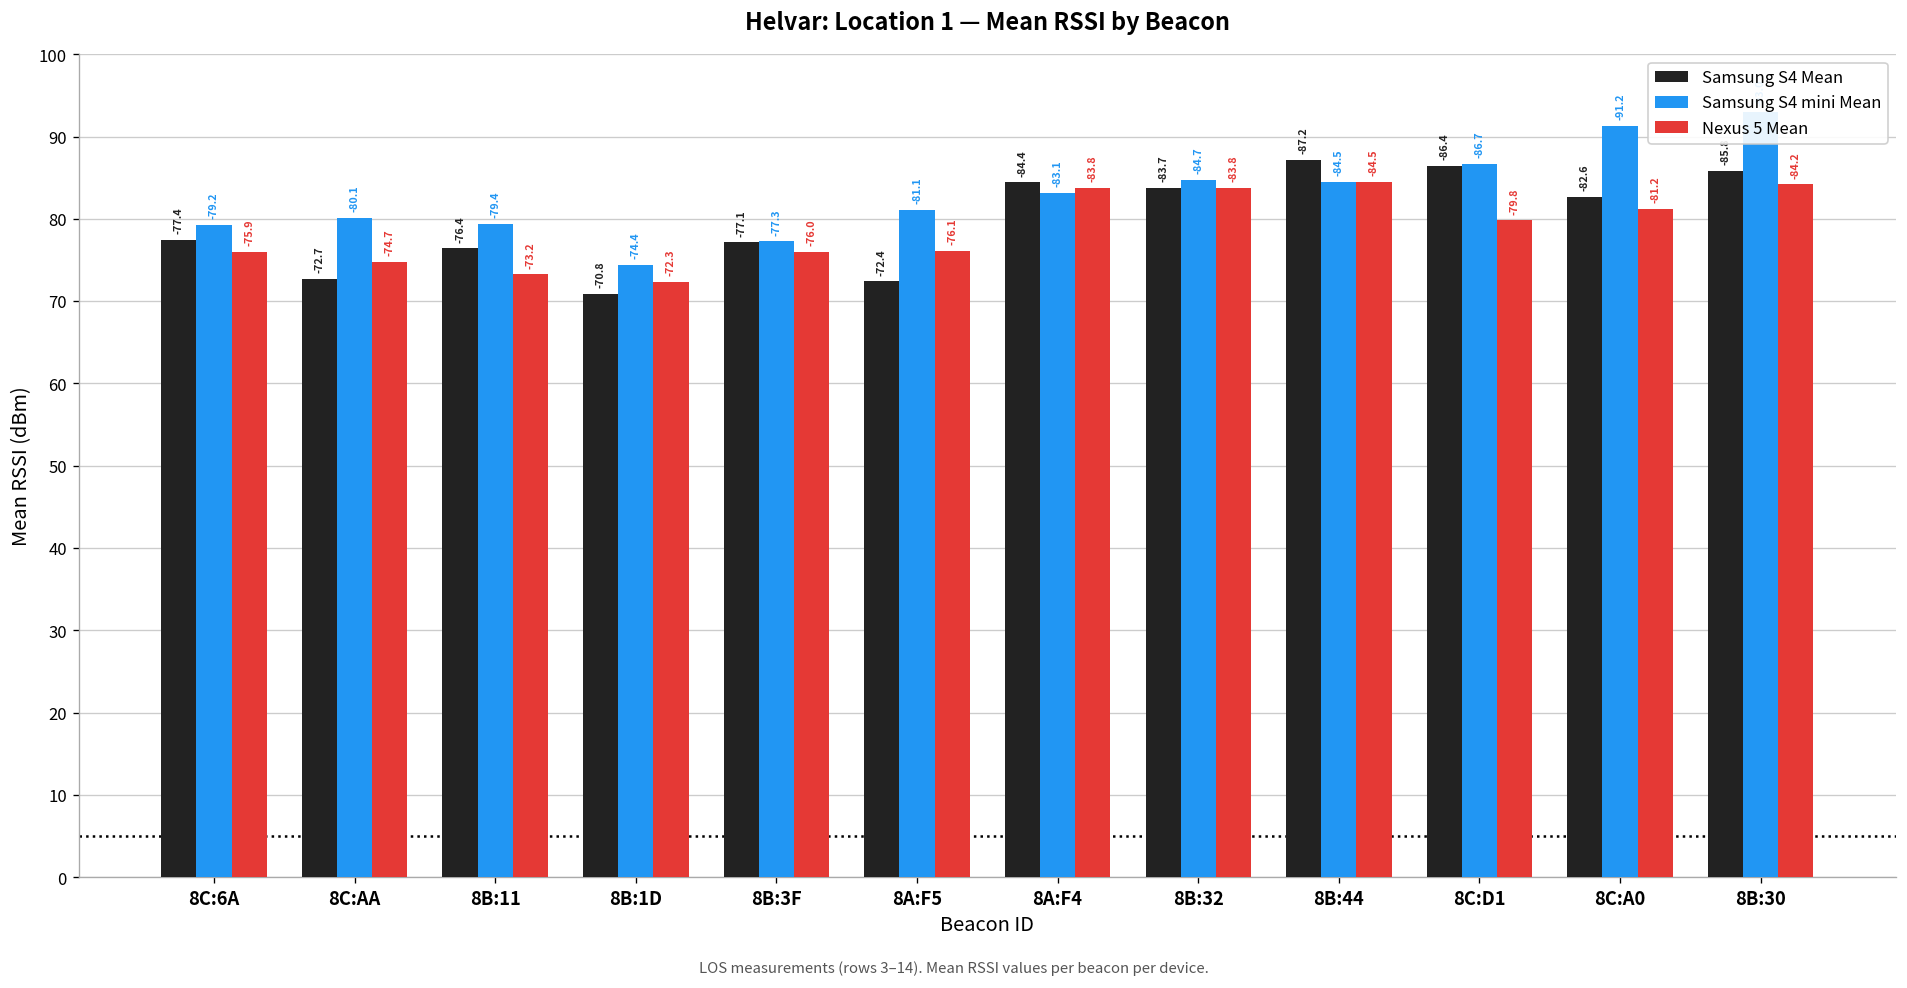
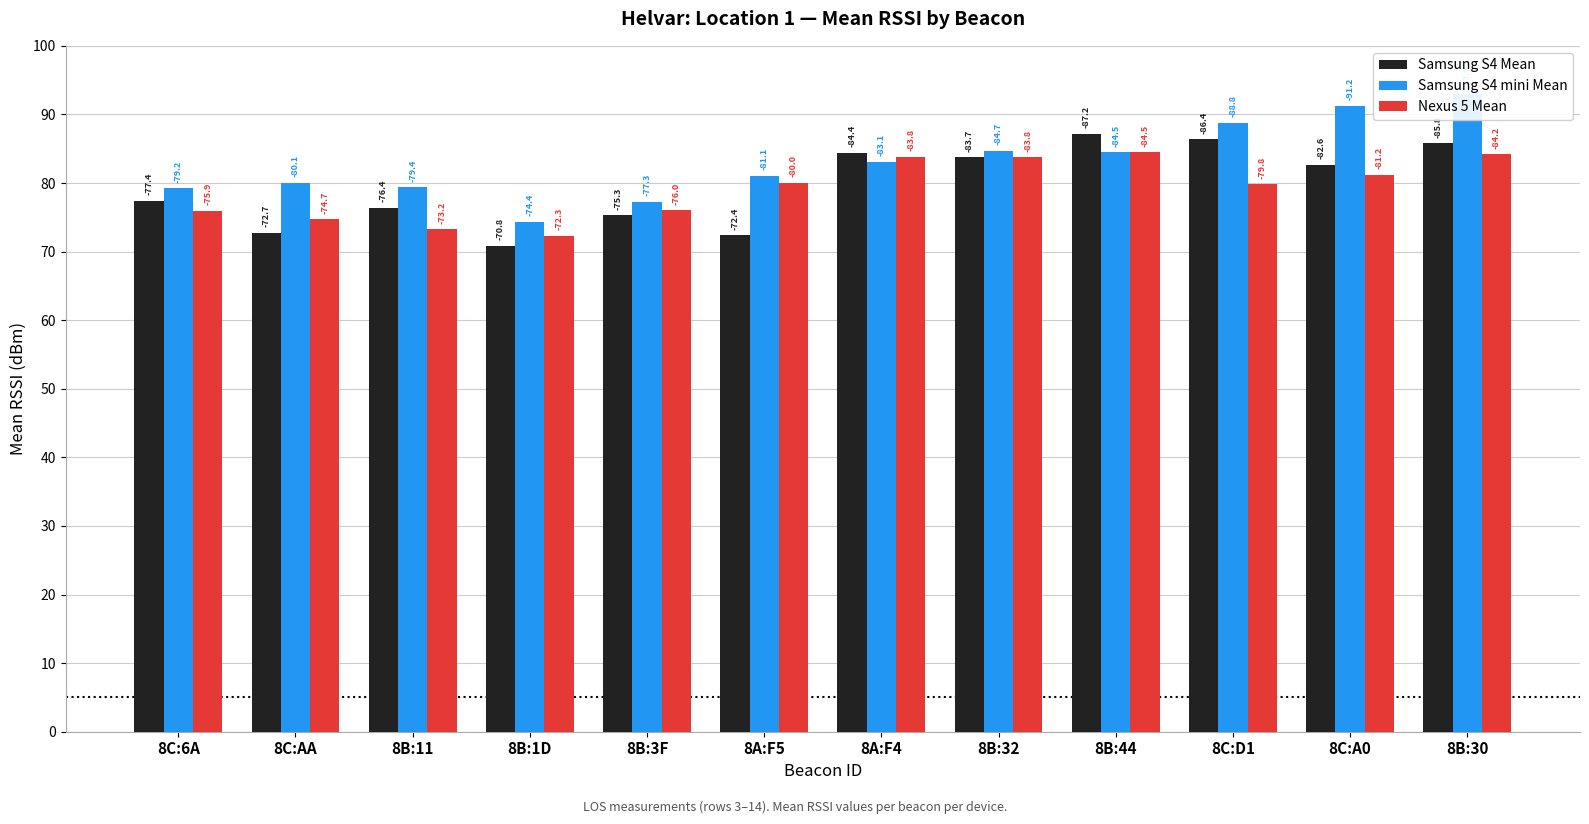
Samsung S4 Mean, 8B:3F: -77.1 -> -75.3
Nexus 5 Mean, 8A:F5: -76.1 -> -80.0
Samsung S4 mini Mean, 8C:D1: -86.7 -> -88.8
